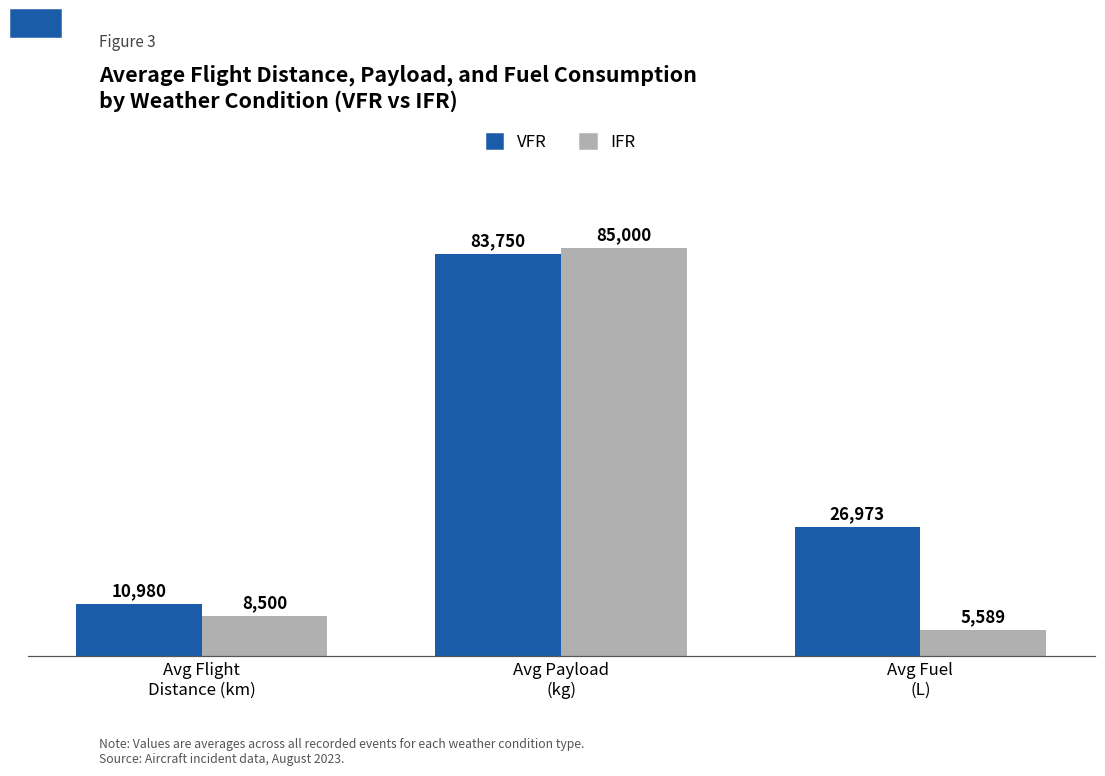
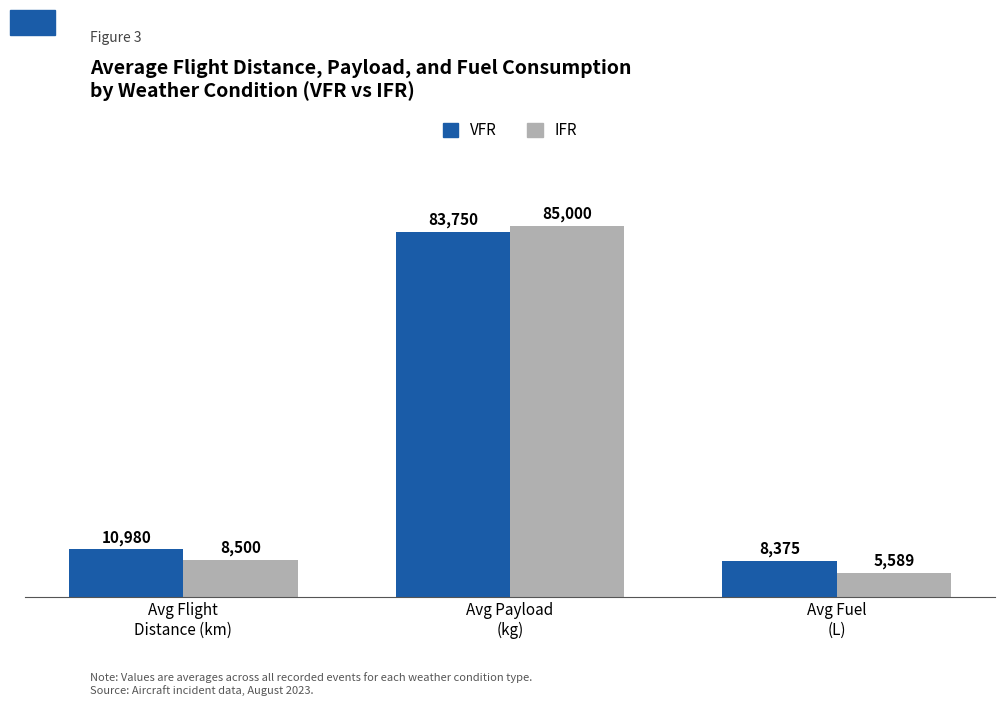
VFR, Avg Fuel (L): 26,973 -> 8,375
